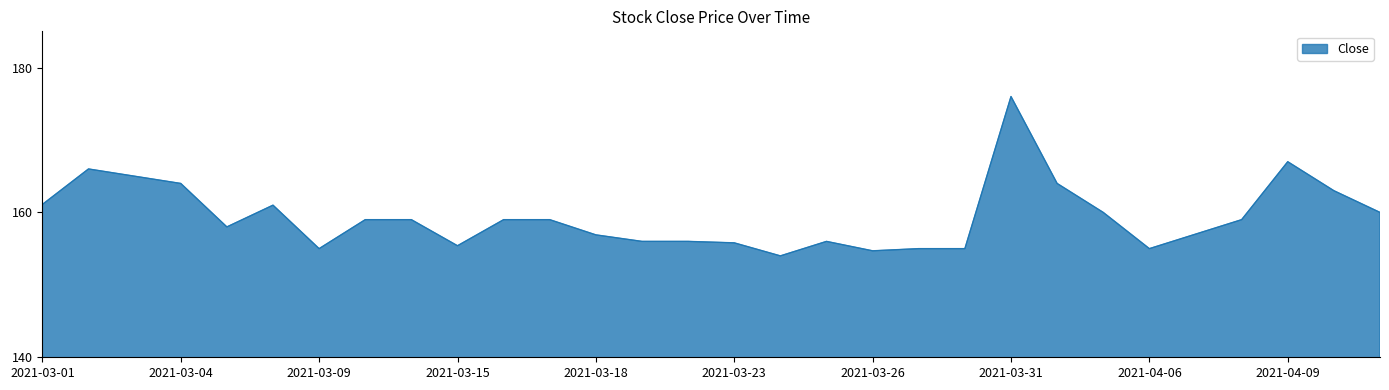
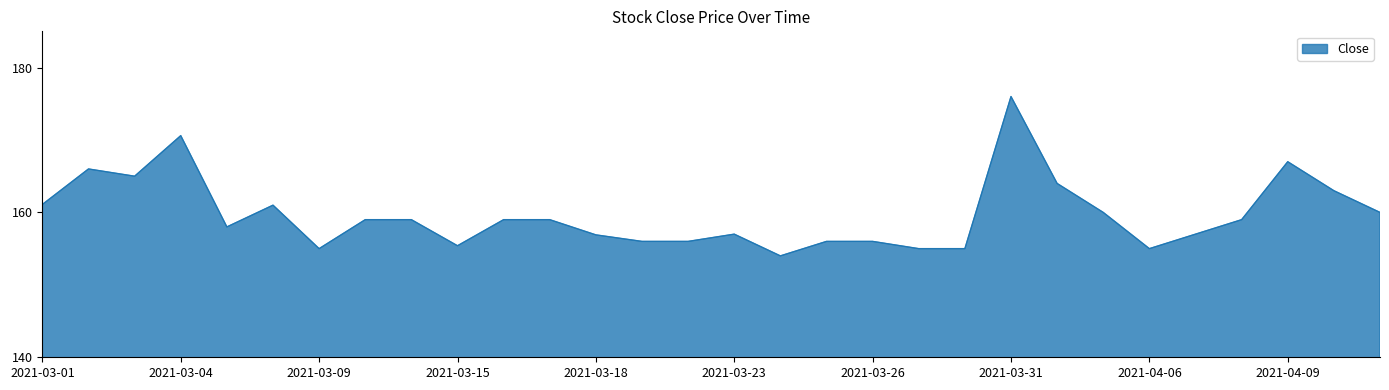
2021-03-04: 164 -> 171
2021-03-23: 156 -> 157
2021-03-26: 155 -> 156
